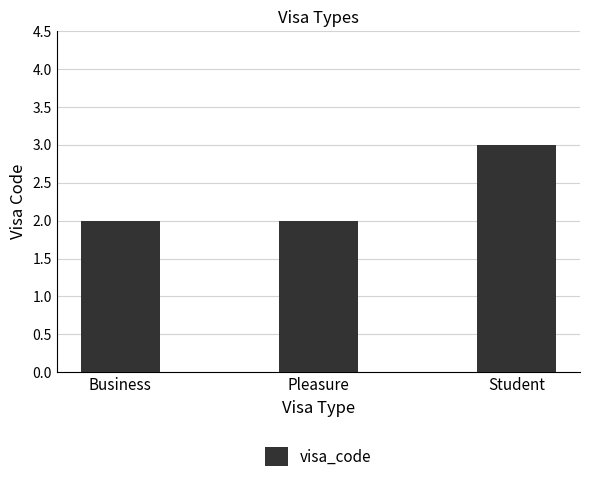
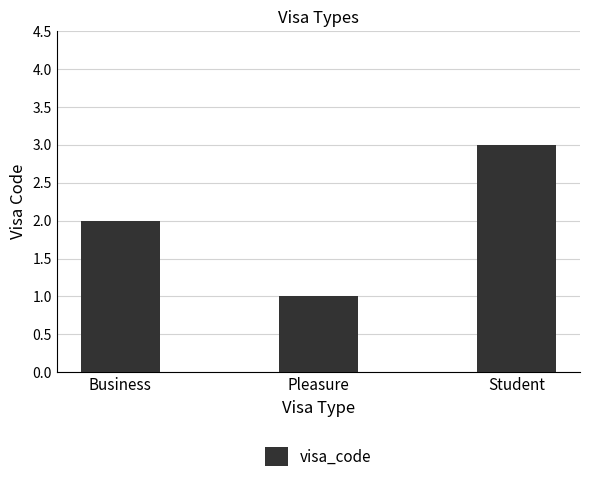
Pleasure: 2 -> 1
